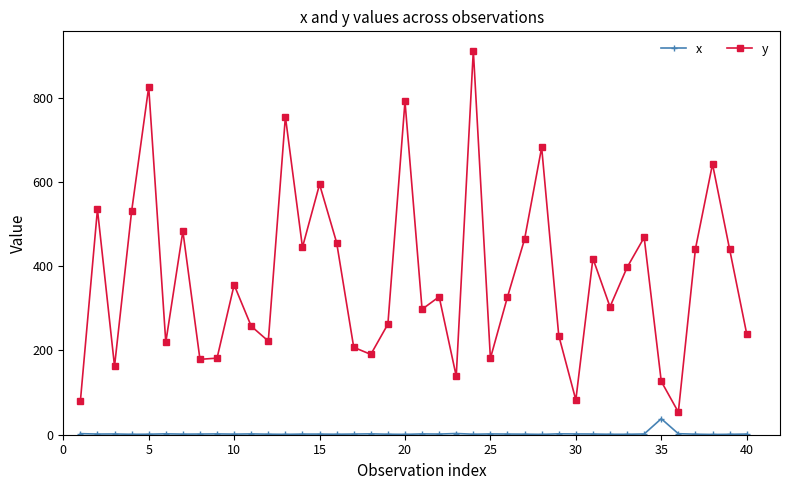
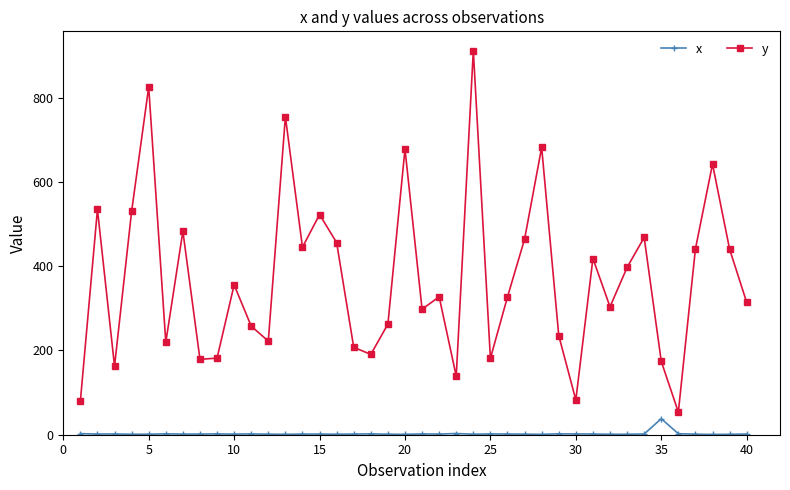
y, 15: 590 -> 520
y, 20: 790 -> 680
y, 35: 130 -> 170
y, 40: 240 -> 310
